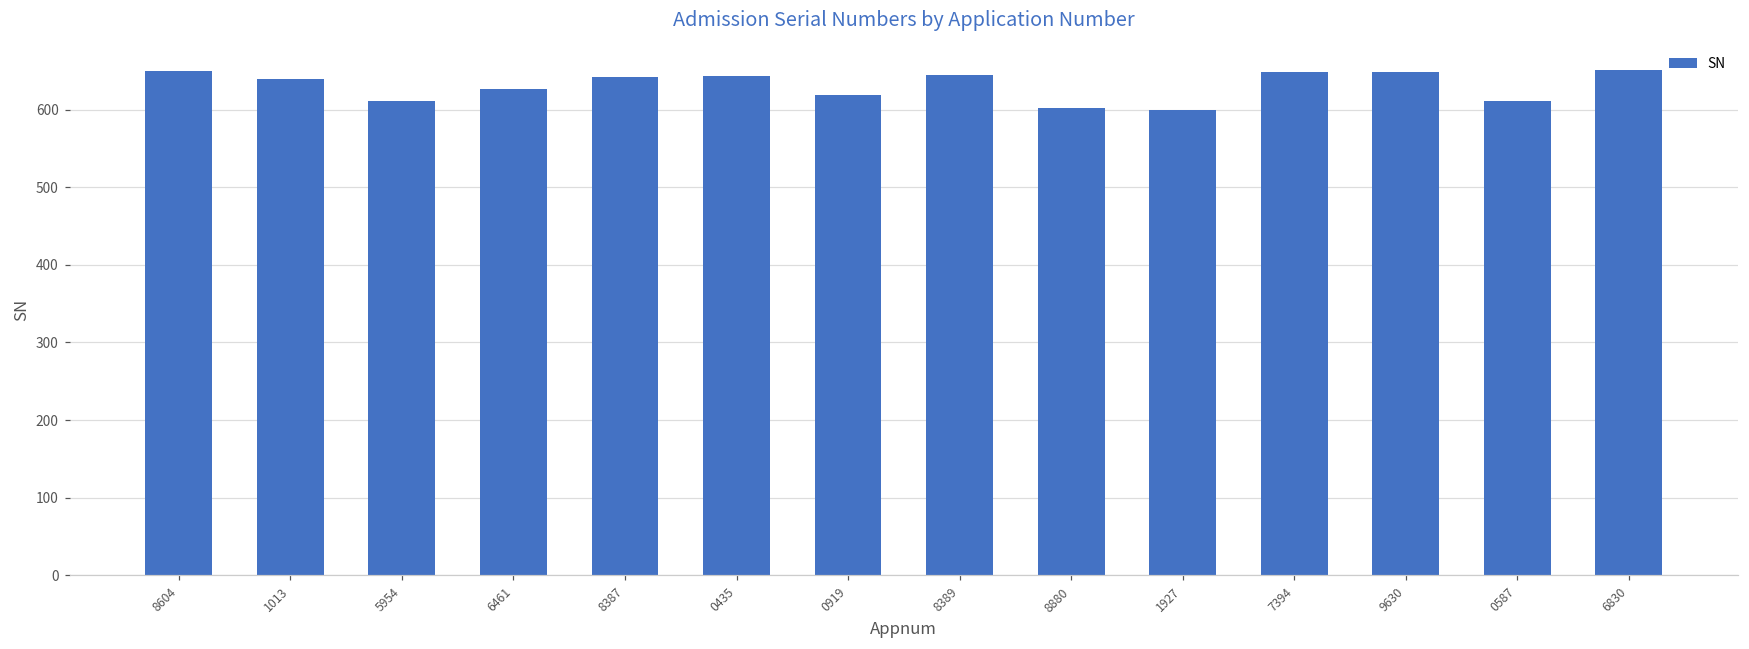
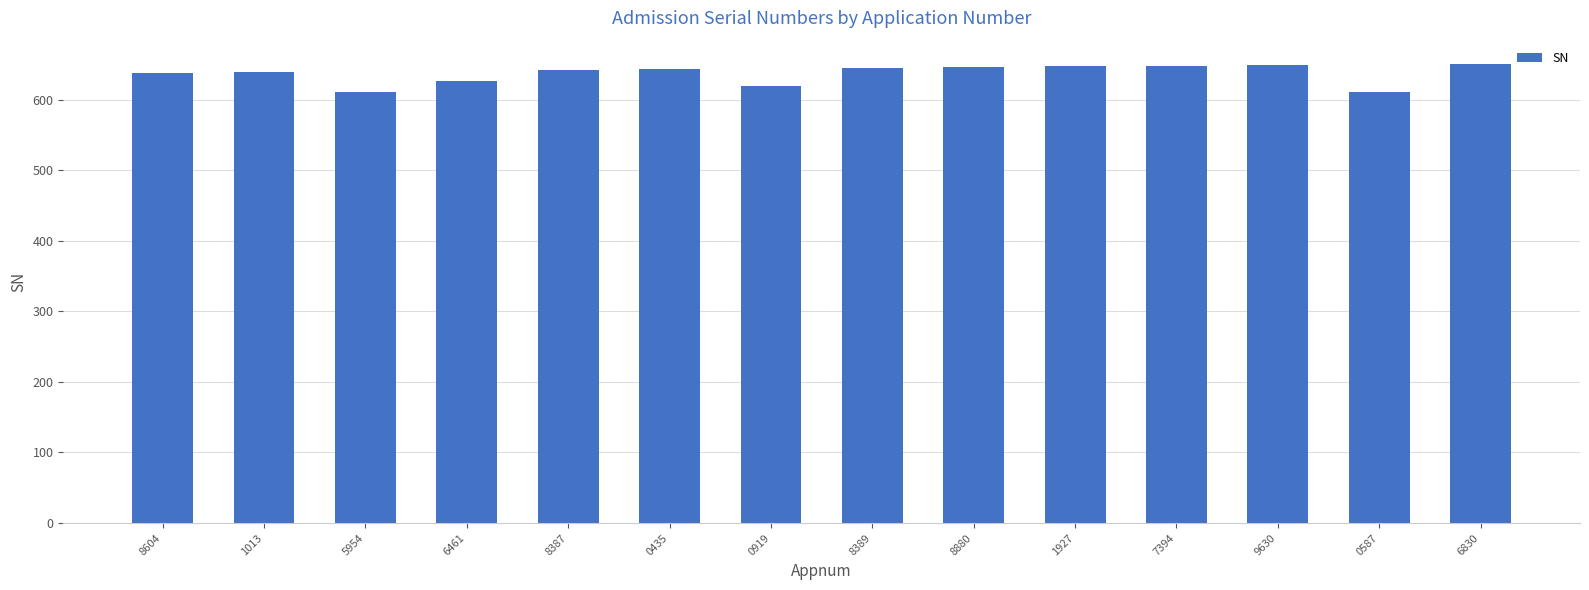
8604: 650 -> 640
8880: 600 -> 650
1927: 600 -> 650
